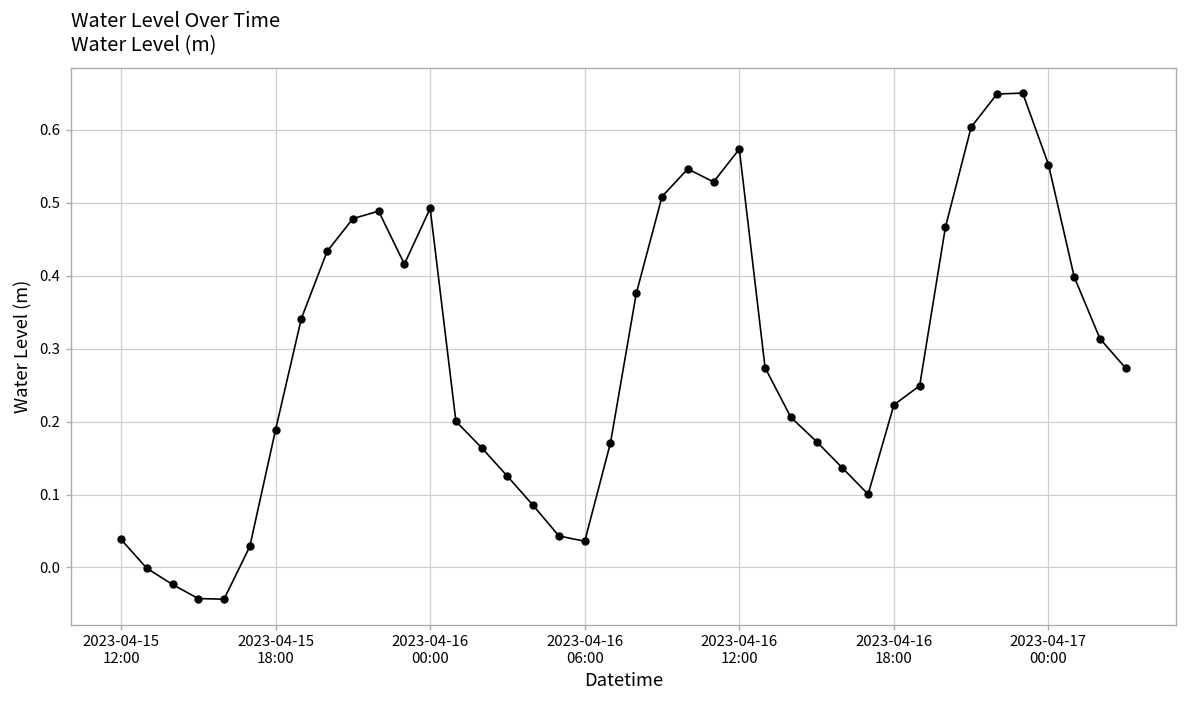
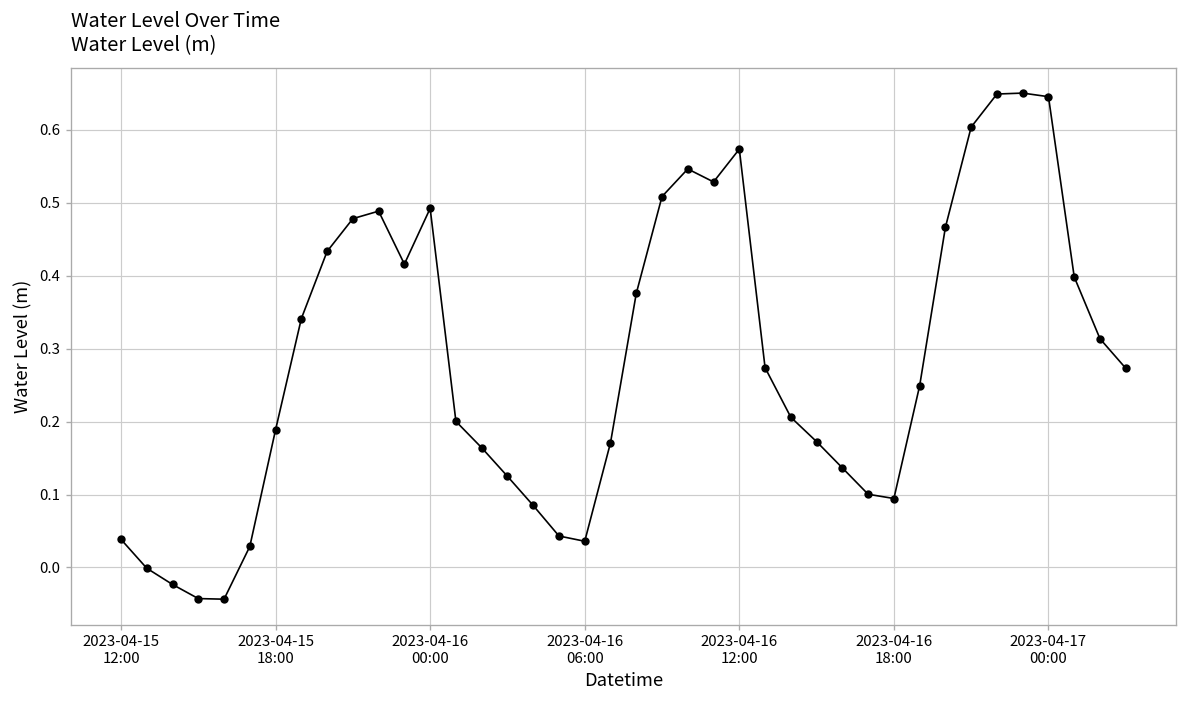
2023-04-16 18:00: 0.22 -> 0.09
2023-04-17 00:00: 0.55 -> 0.65
